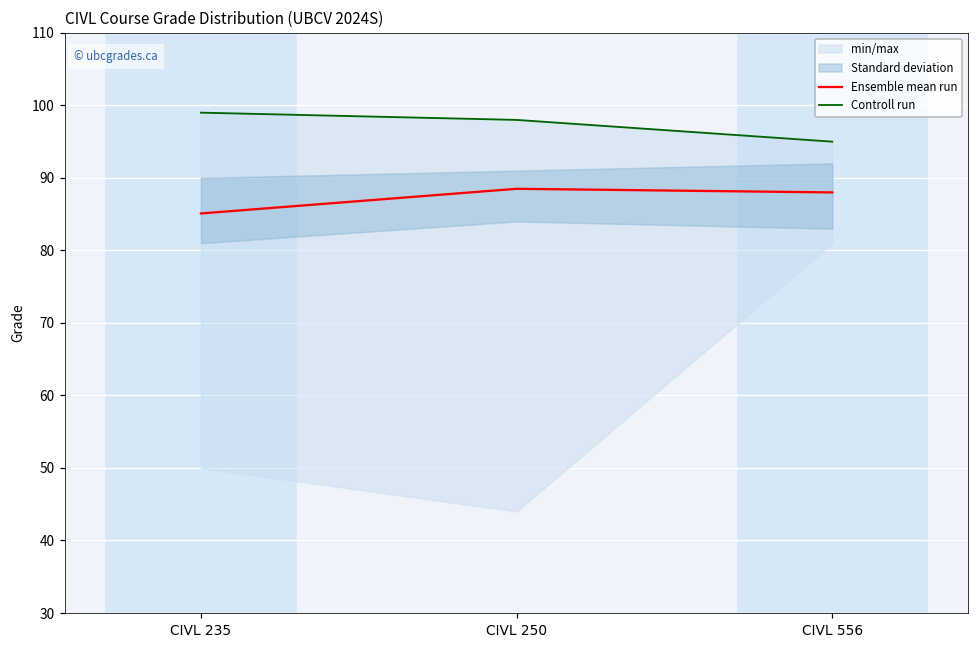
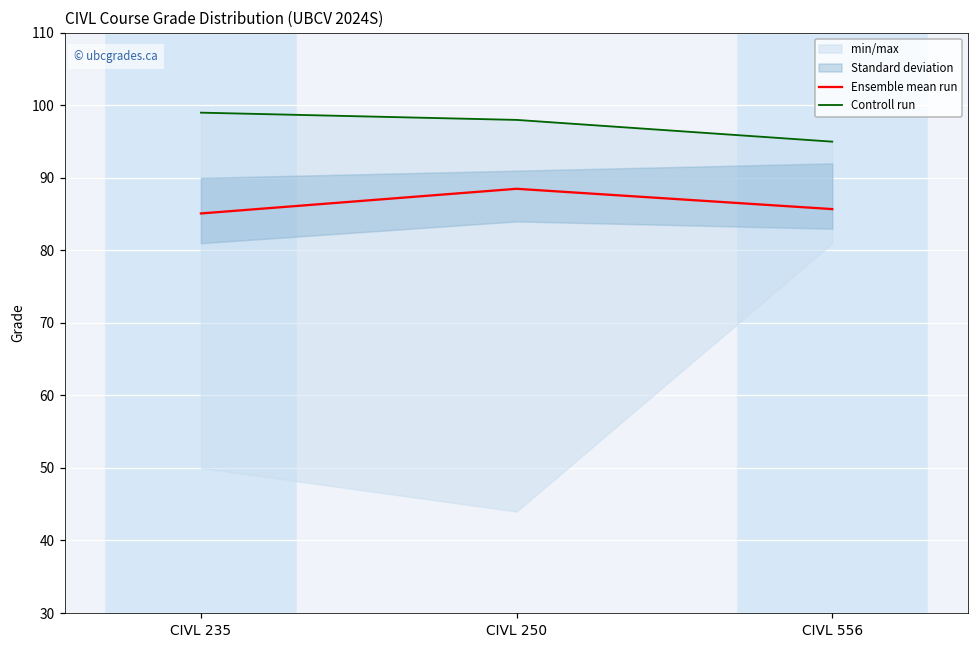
Ensemble mean run, CIVL 556: 88 -> 86
